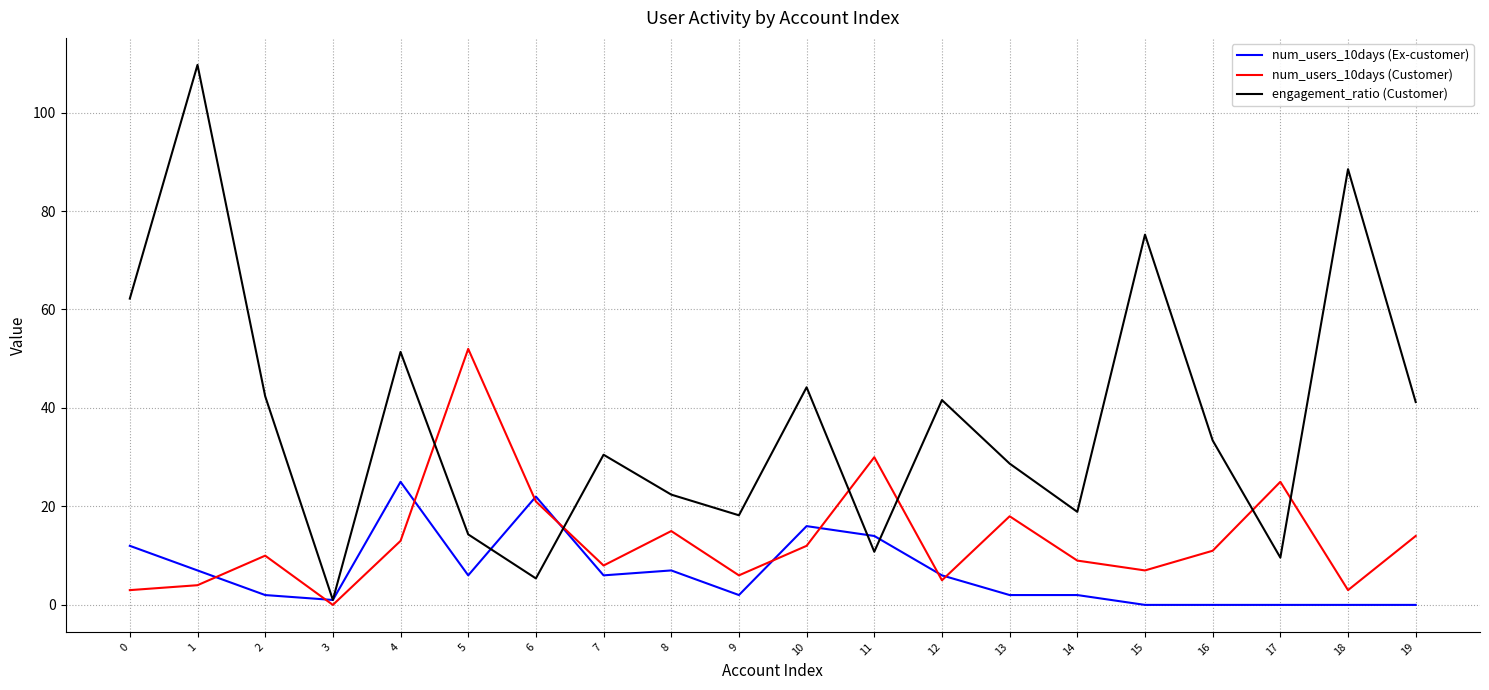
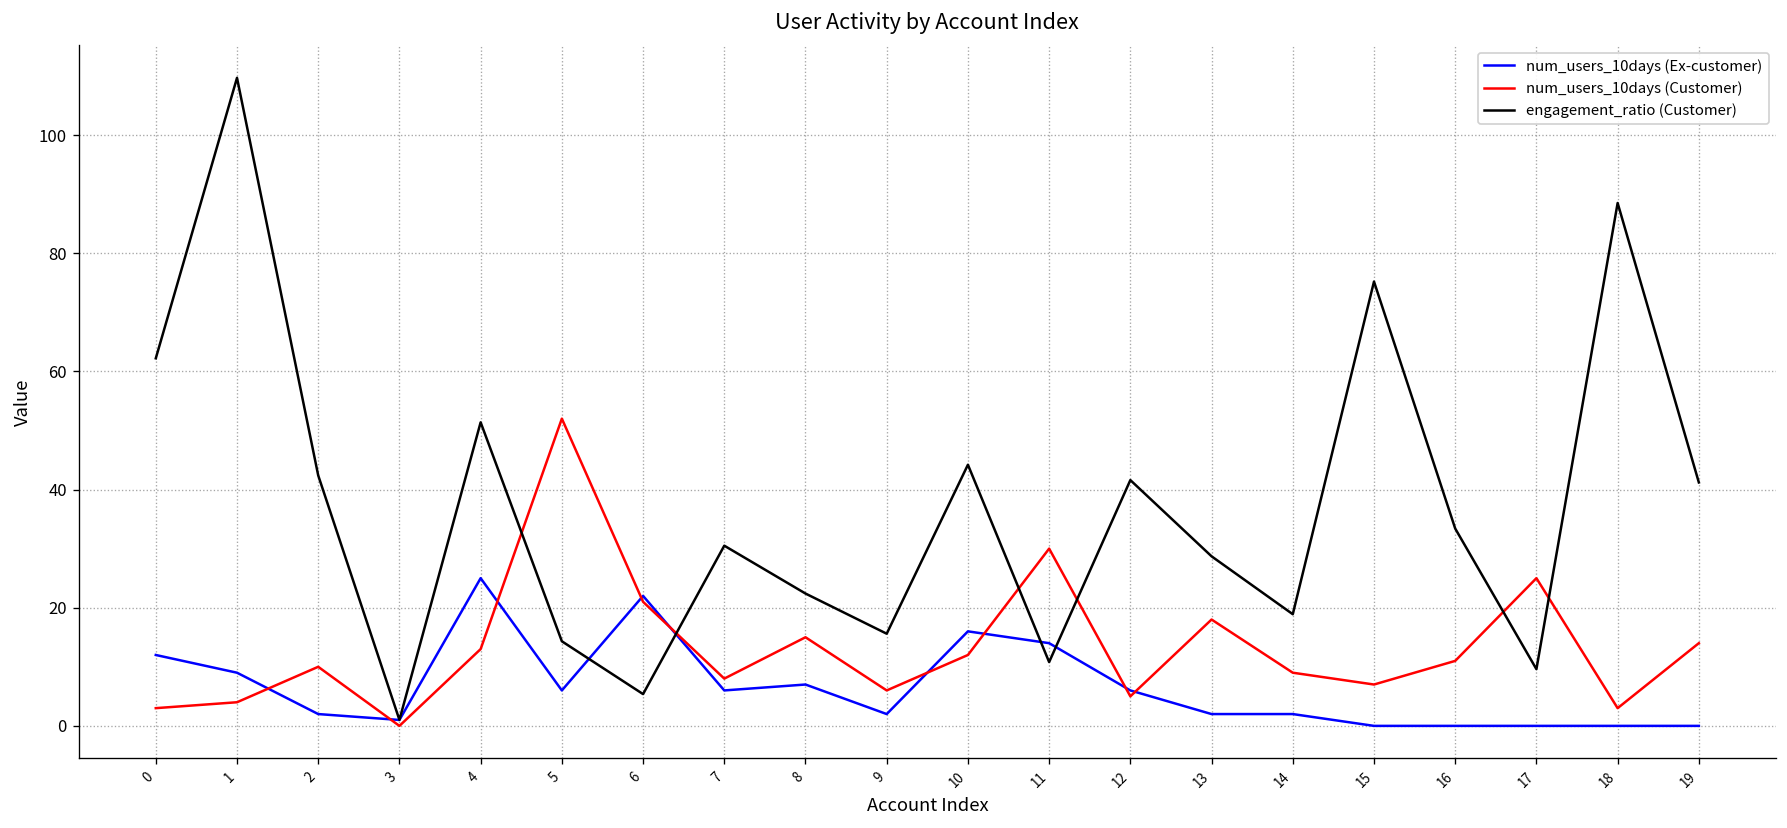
num_users_10days (Ex-customer), 1: 7 -> 9
engagement_ratio (Customer), 9: 18 -> 16
